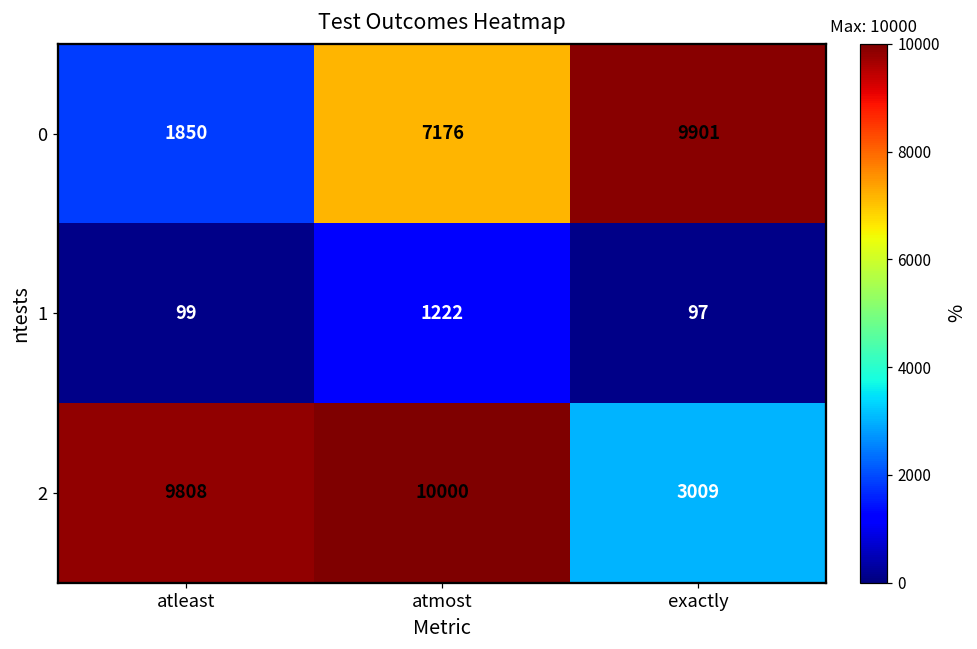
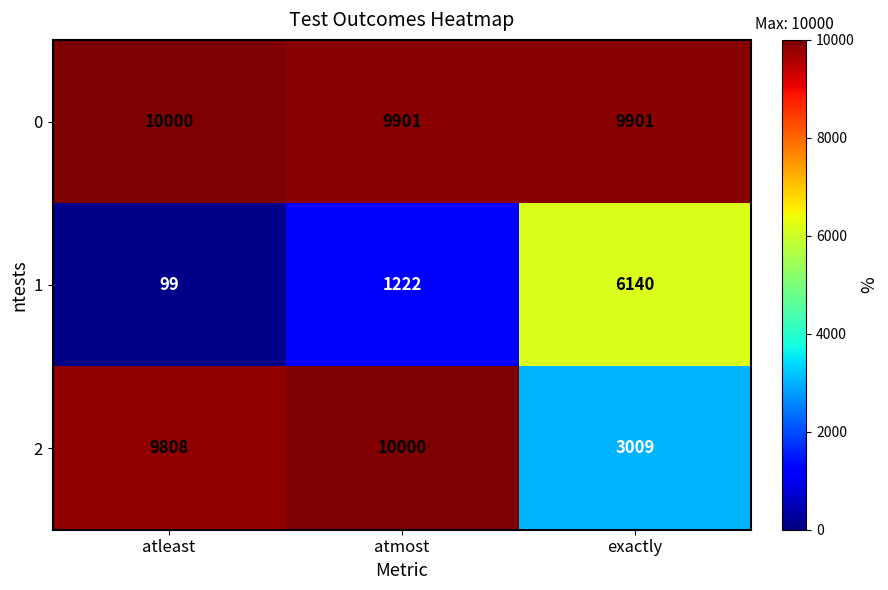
0, atleast: 1850 -> 10000
0, atmost: 7176 -> 9901
1, exactly: 97 -> 6140
